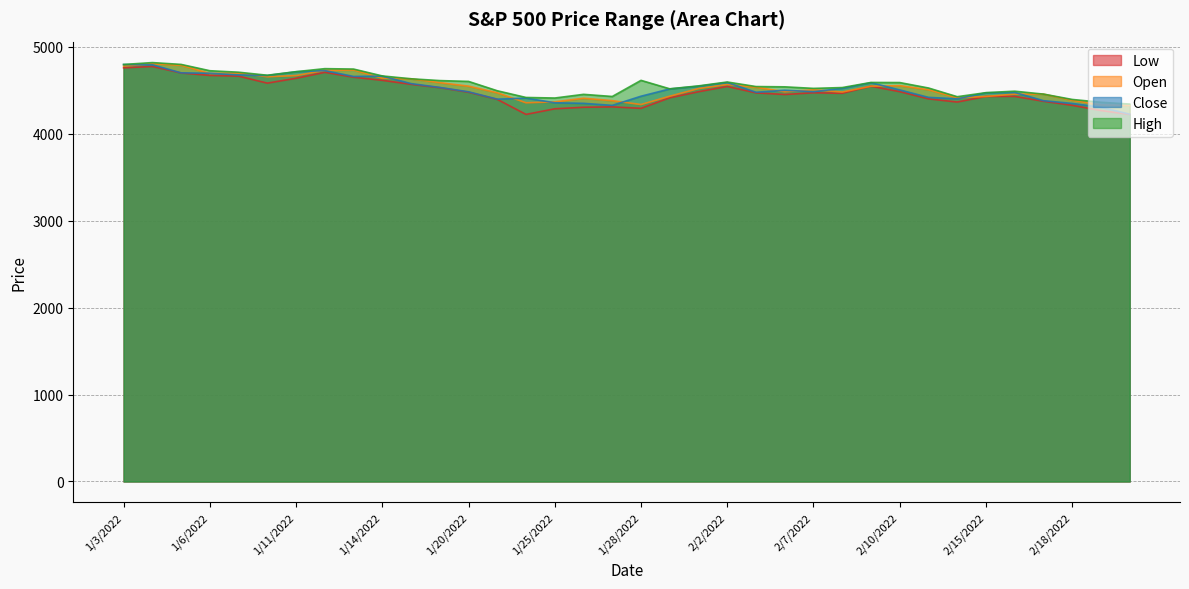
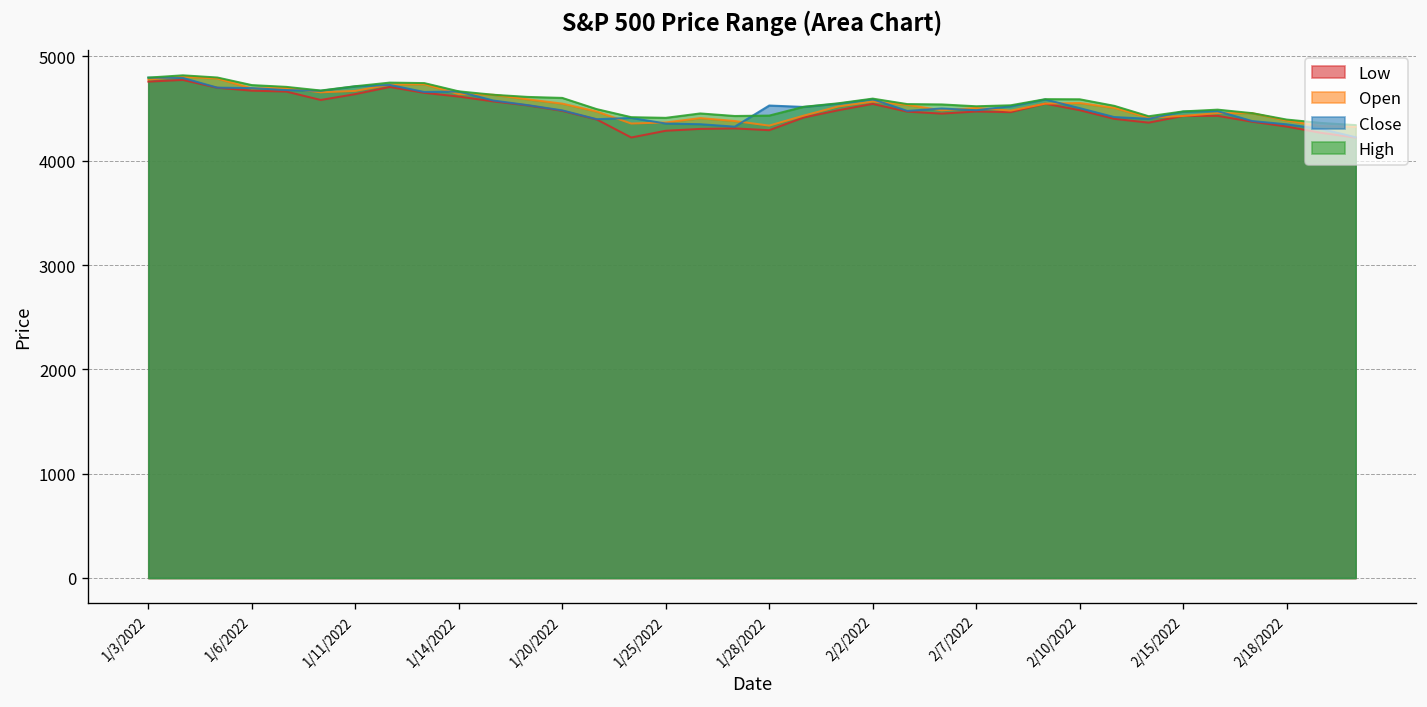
Close, 1/28/2022: 4400 -> 4500
High, 1/28/2022: 4600 -> 4400
